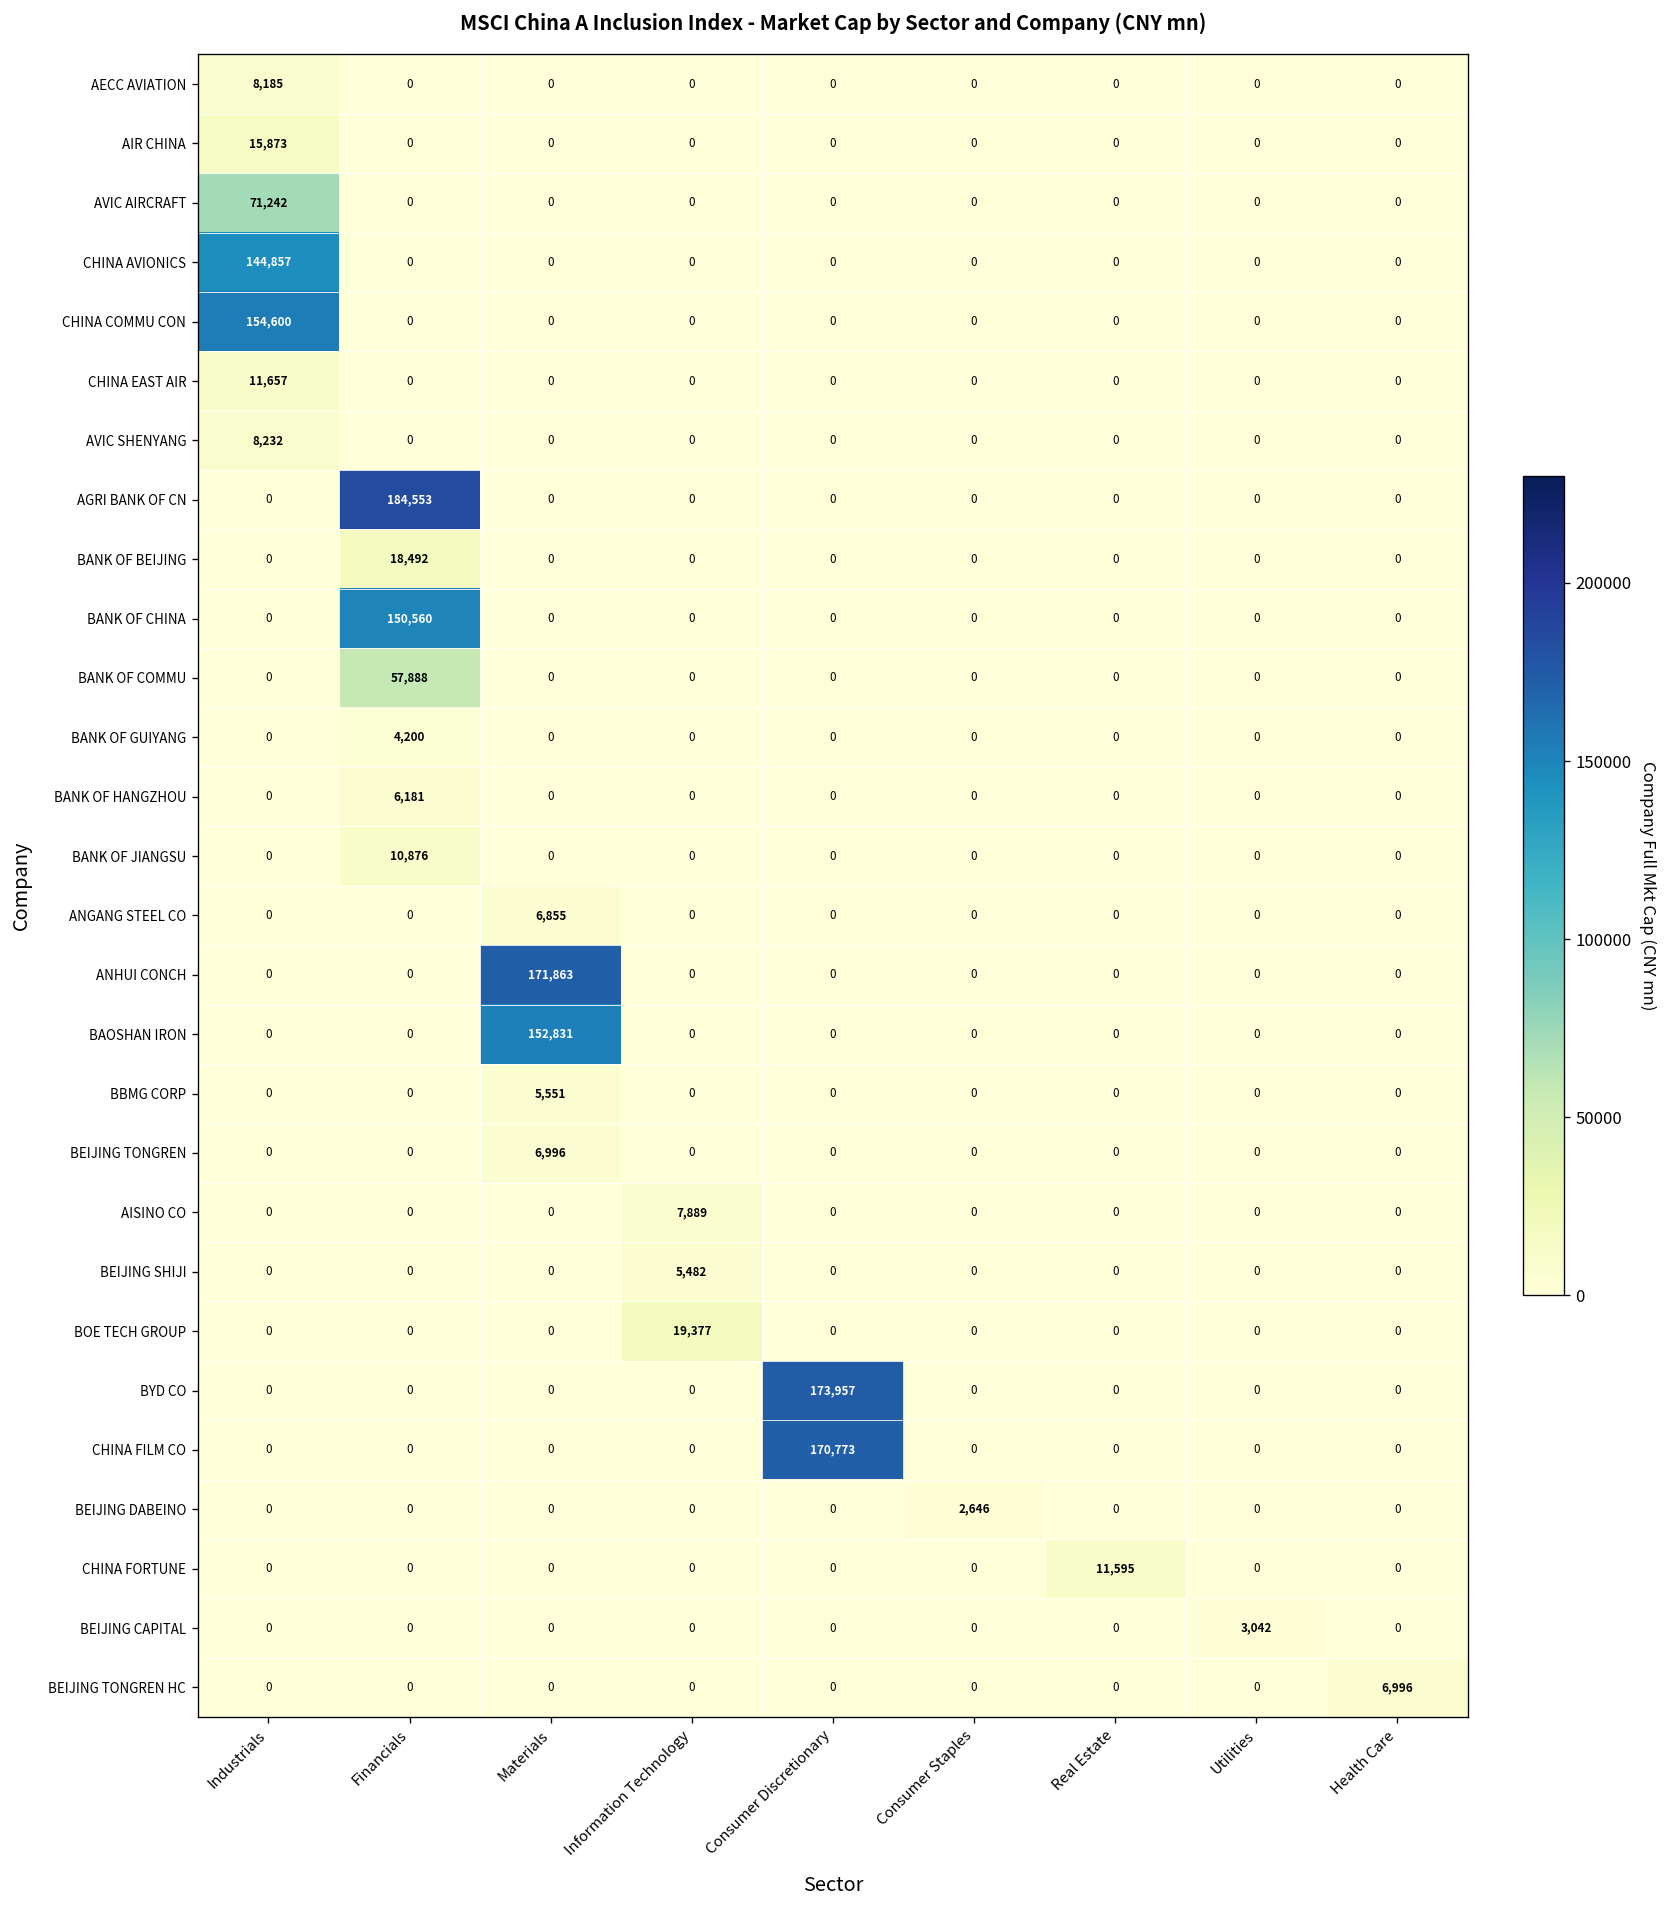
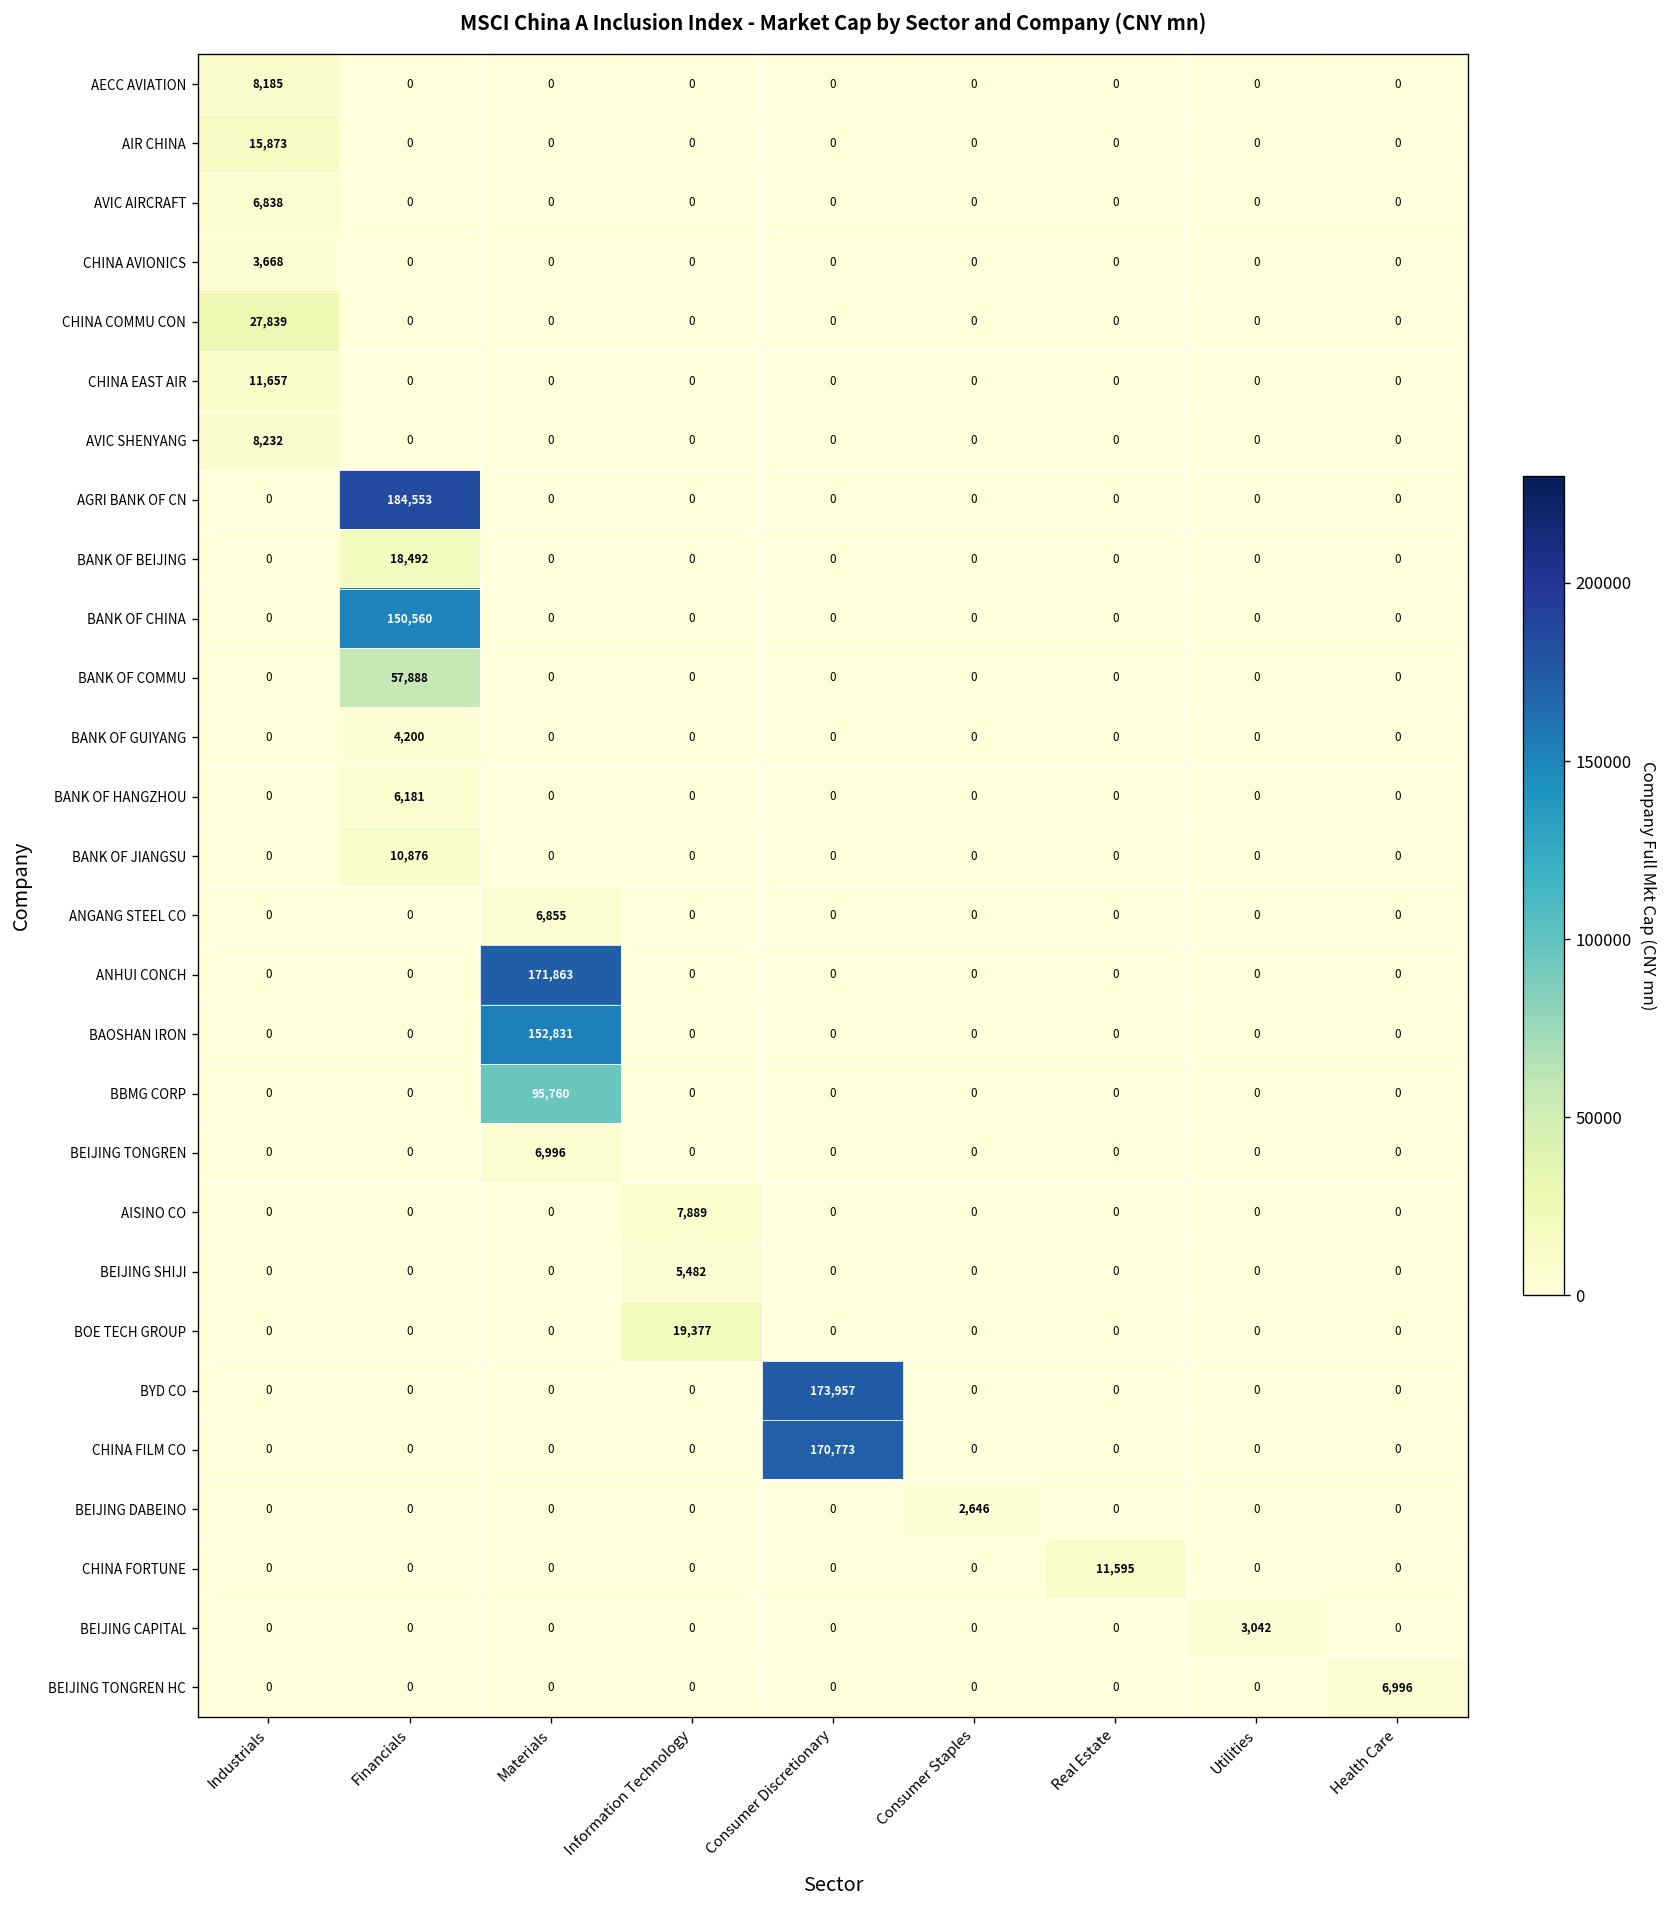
AVIC AIRCRAFT, Industrials: 71,242 -> 6,838
CHINA AVIONICS, Industrials: 144,857 -> 3,668
CHINA COMMU CON, Industrials: 154,600 -> 27,839
BBMG CORP, Materials: 5,551 -> 95,760
